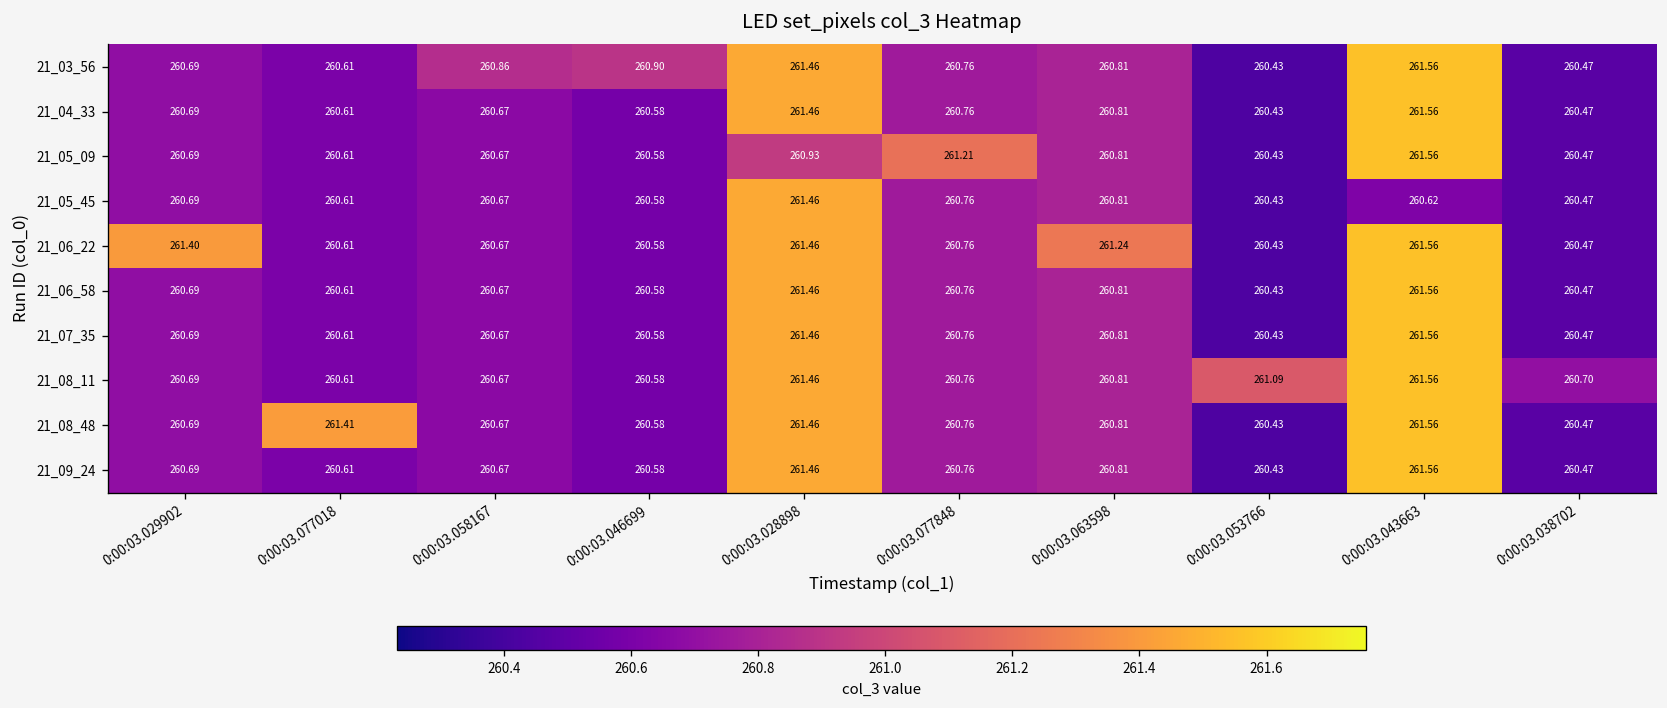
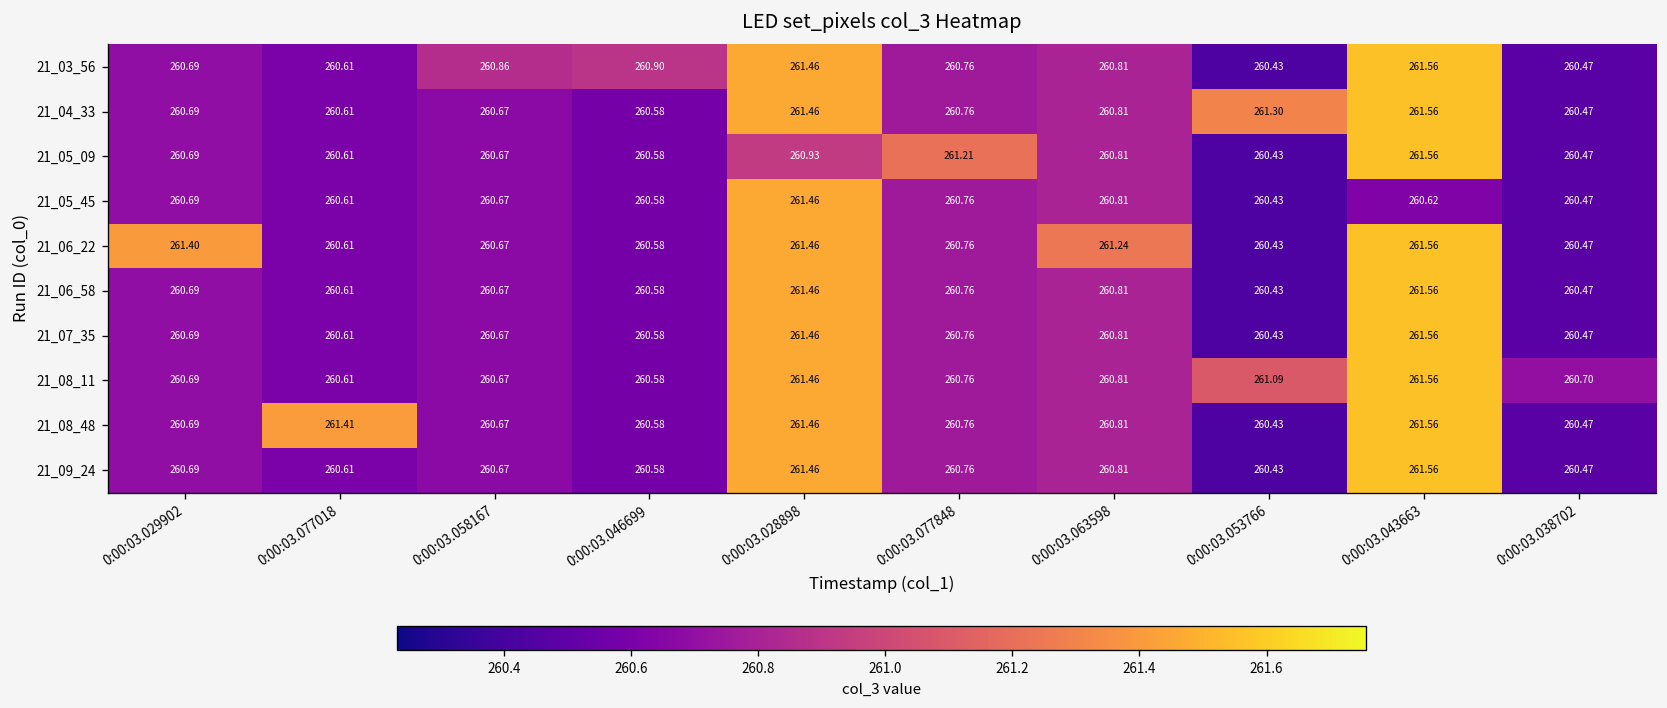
21_04_33, 0:00:03.053766: 260.43 -> 261.30
